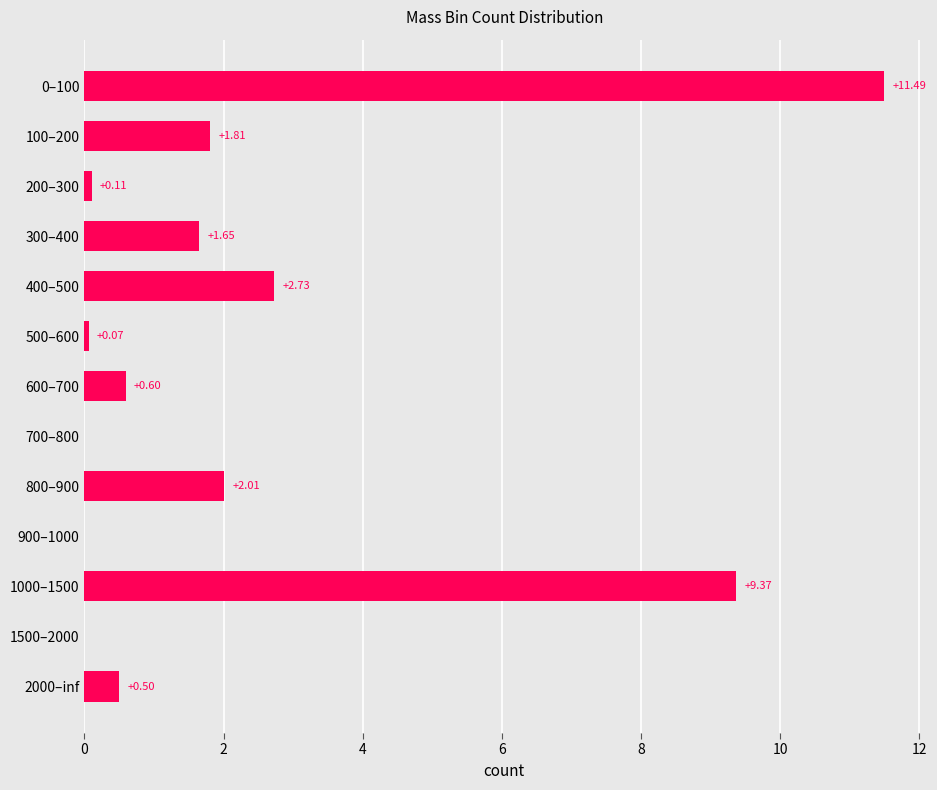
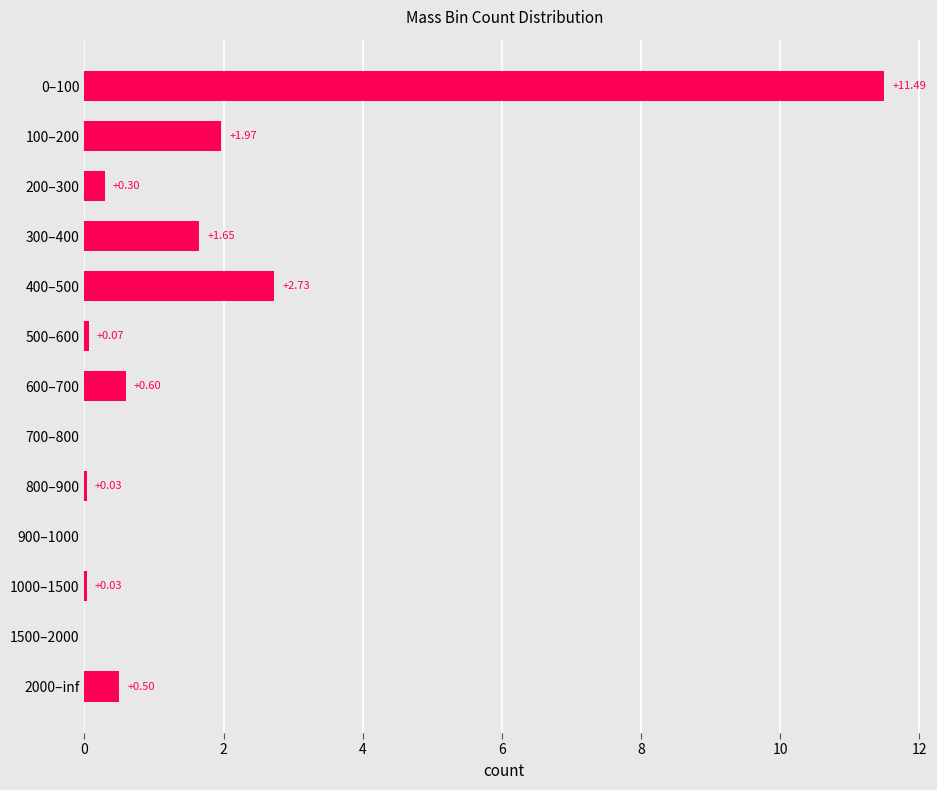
100–200: +1.81 -> +1.97
200–300: +0.11 -> +0.30
800–900: +2.01 -> +0.03
1000–1500: +9.37 -> +0.03
